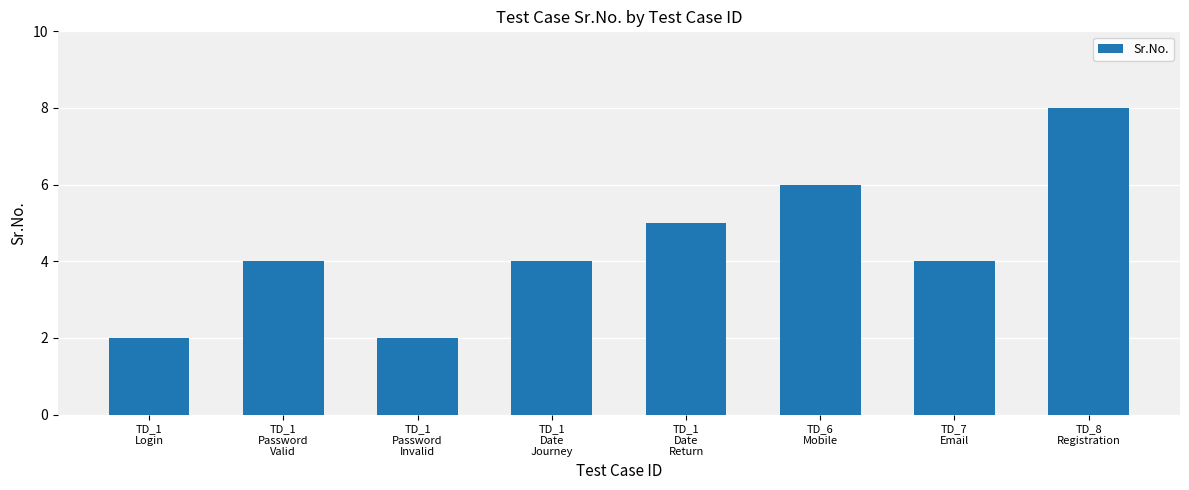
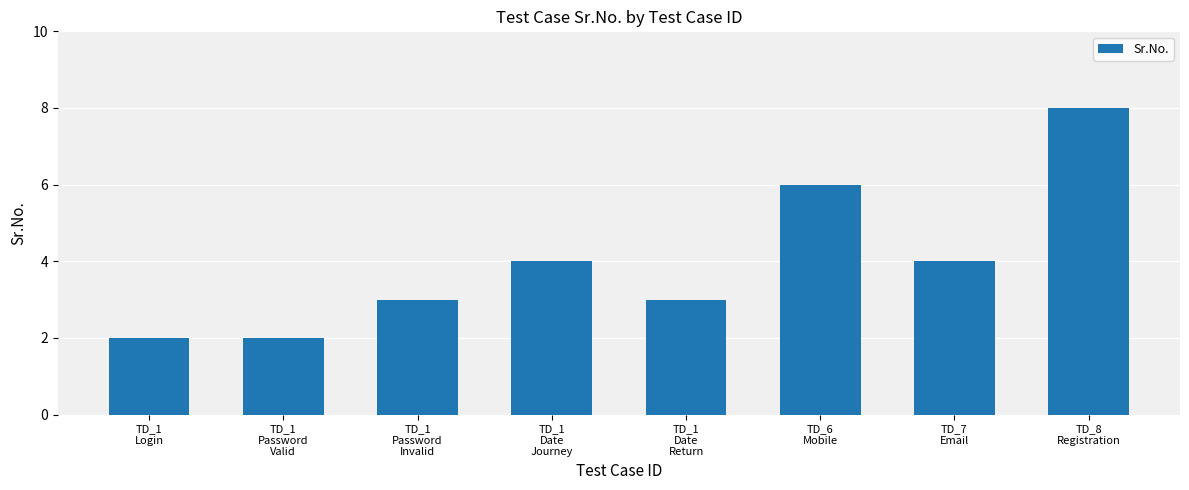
TD_1 Password Valid: 4 -> 2
TD_1 Password Invalid: 2 -> 3
TD_1 Date Return: 5 -> 3
